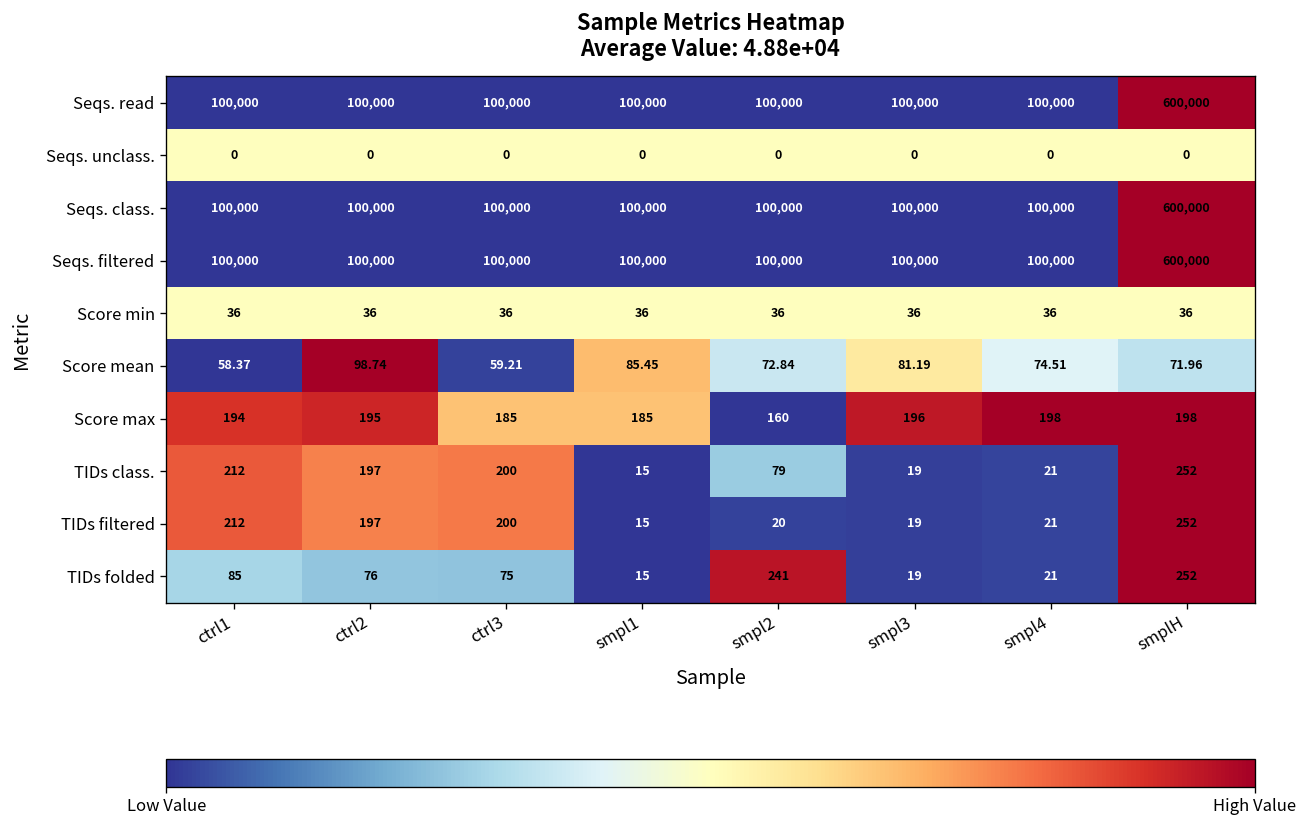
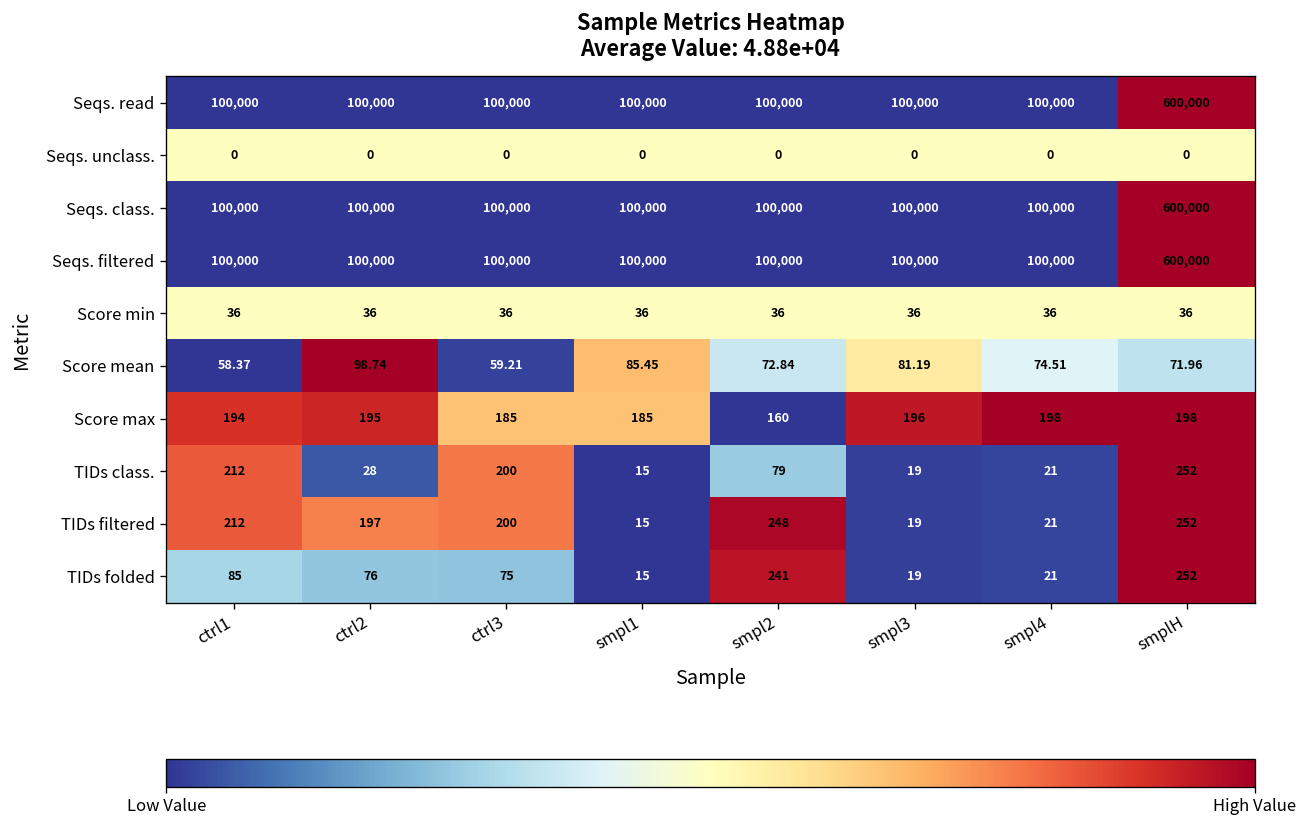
TIDs class., ctrl2: 197 -> 28
TIDs filtered, smpl2: 20 -> 248
